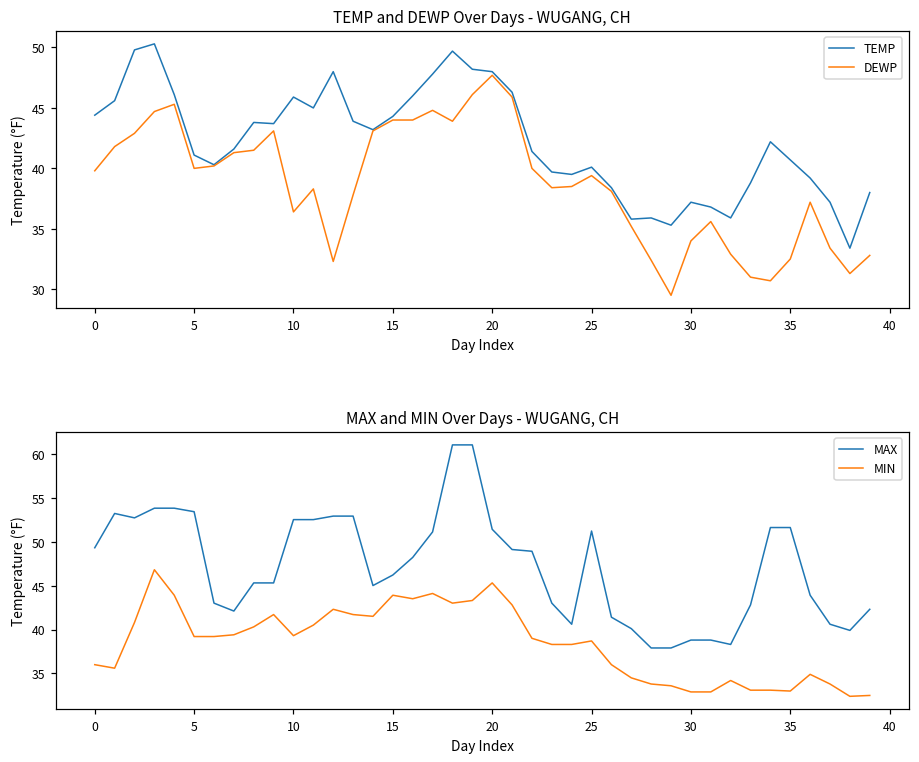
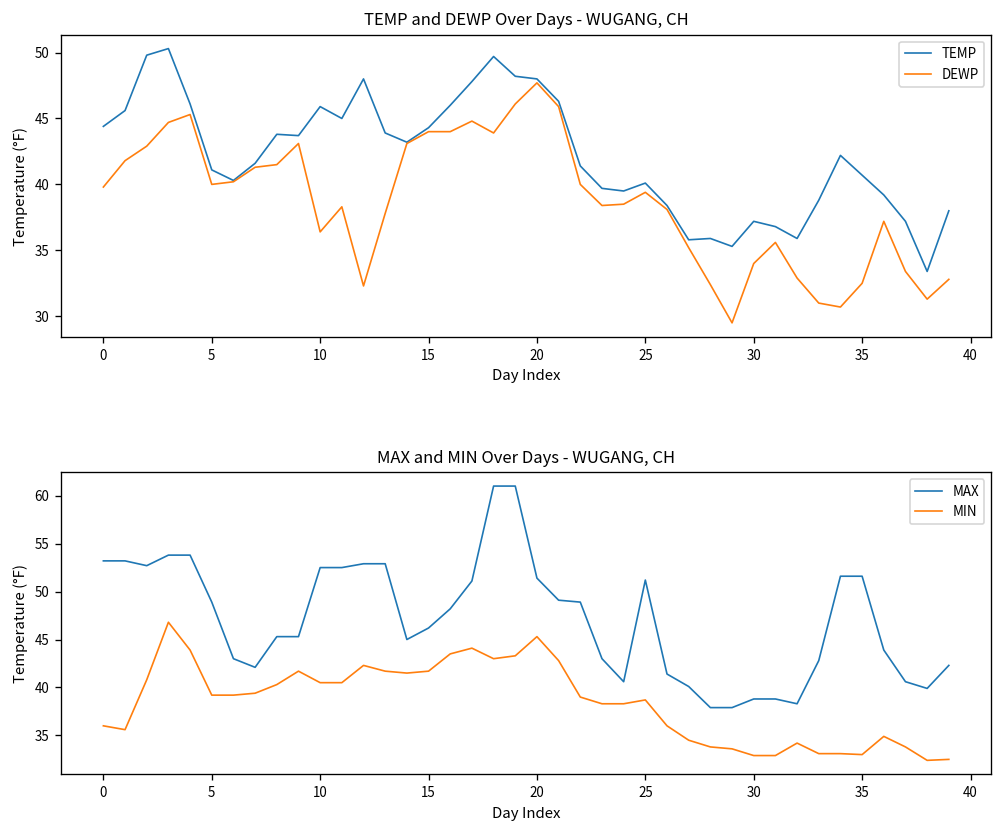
MAX and MIN Over Days - WUGANG, CH, MAX, 0: 49 -> 53
MAX and MIN Over Days - WUGANG, CH, MAX, 5: 53 -> 49
MAX and MIN Over Days - WUGANG, CH, MIN, 10: 39 -> 41
MAX and MIN Over Days - WUGANG, CH, MIN, 15: 44 -> 42
